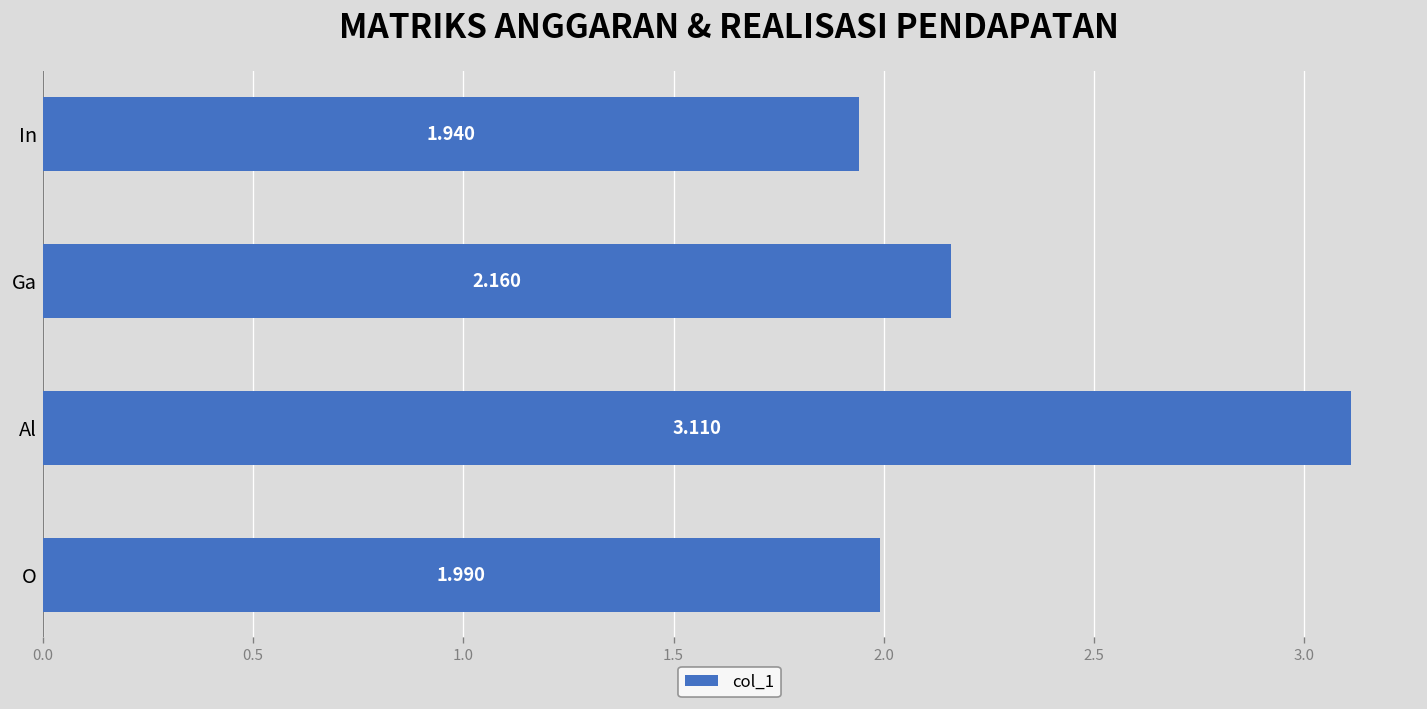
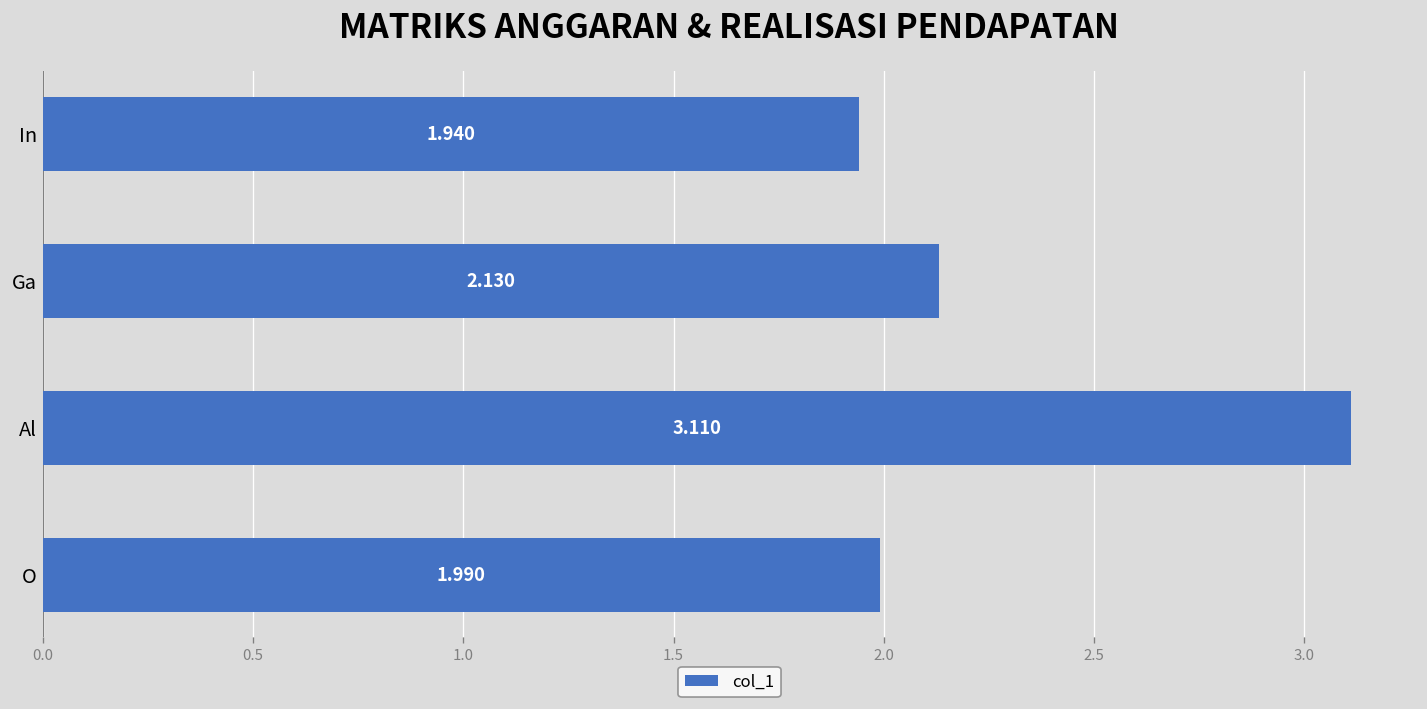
Ga: 2.160 -> 2.130
